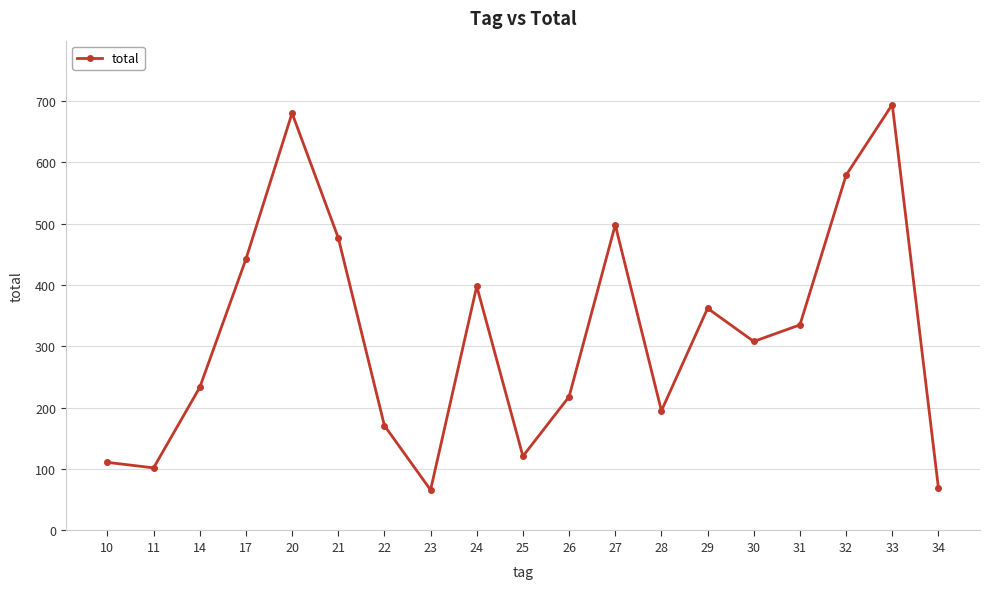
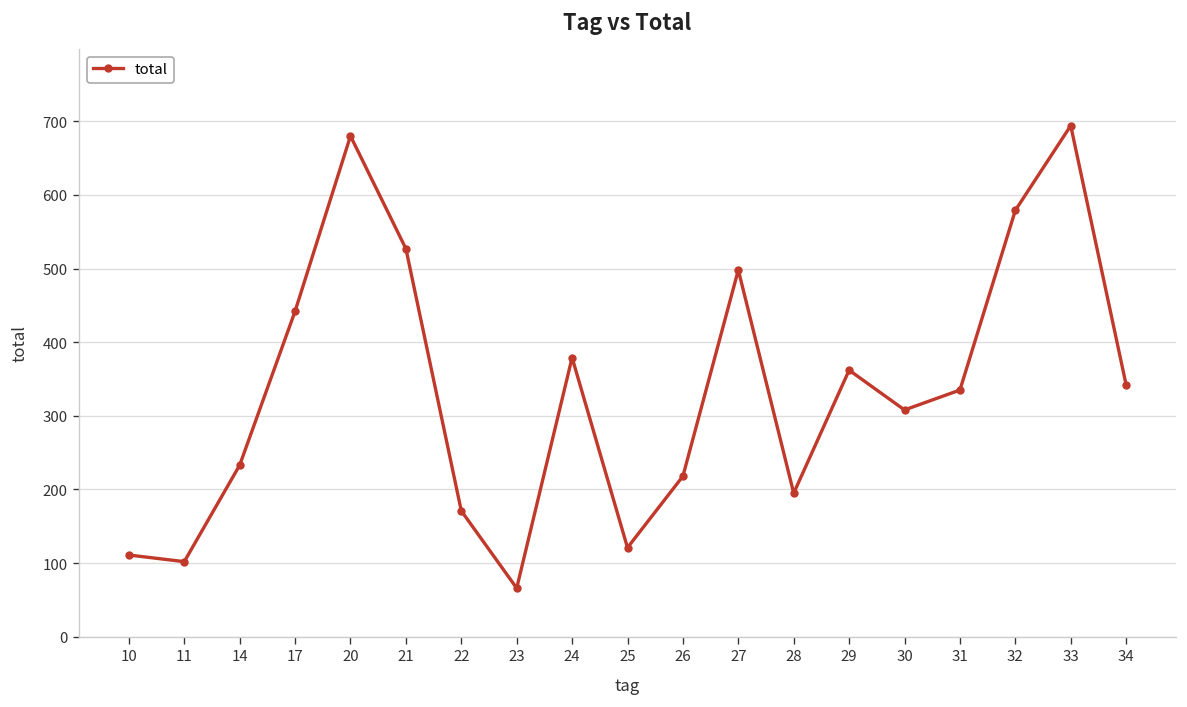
21: 480 -> 530
24: 400 -> 380
34: 70 -> 340
